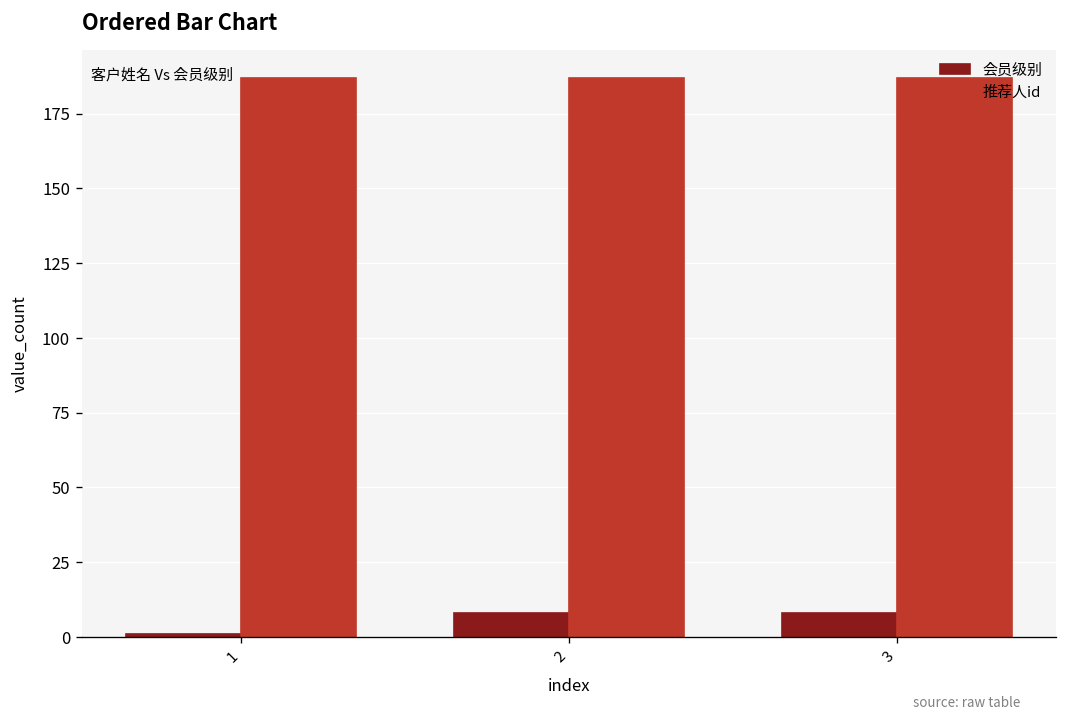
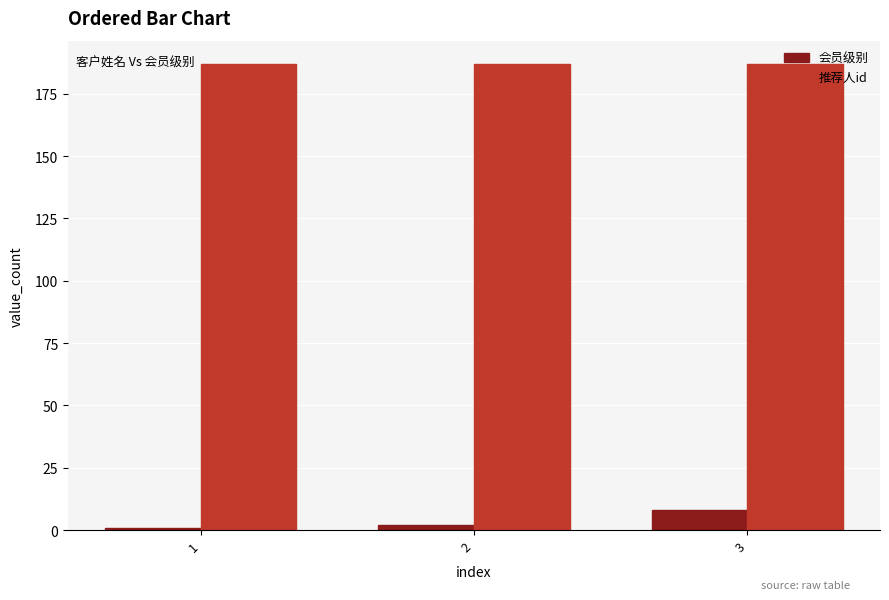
会员级别, 2: 8 -> 2
